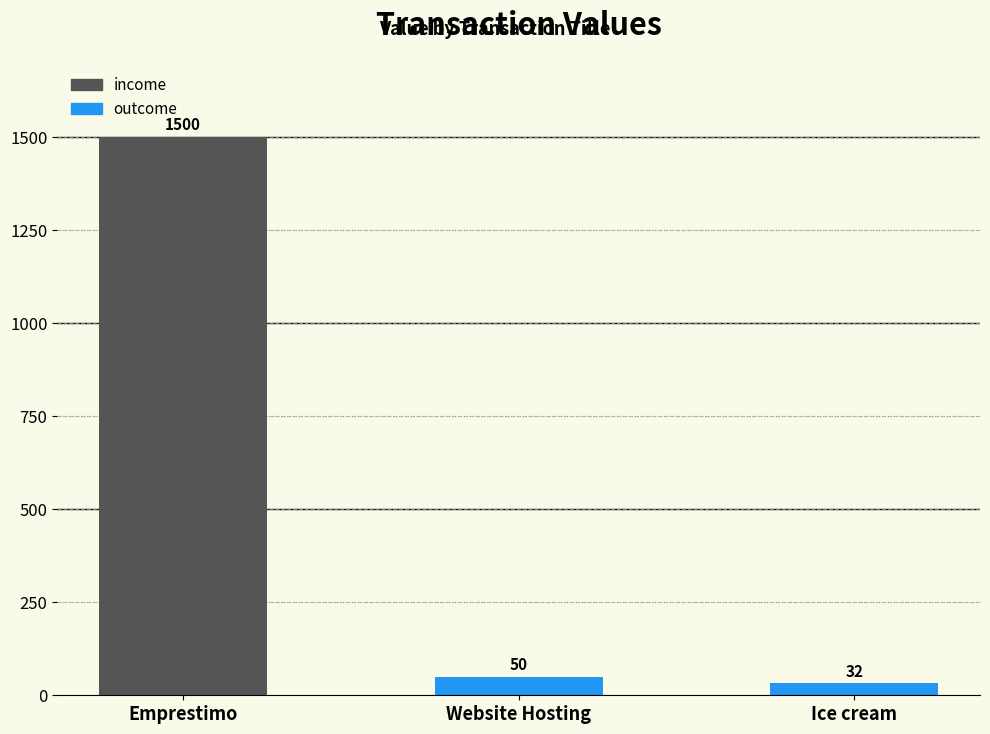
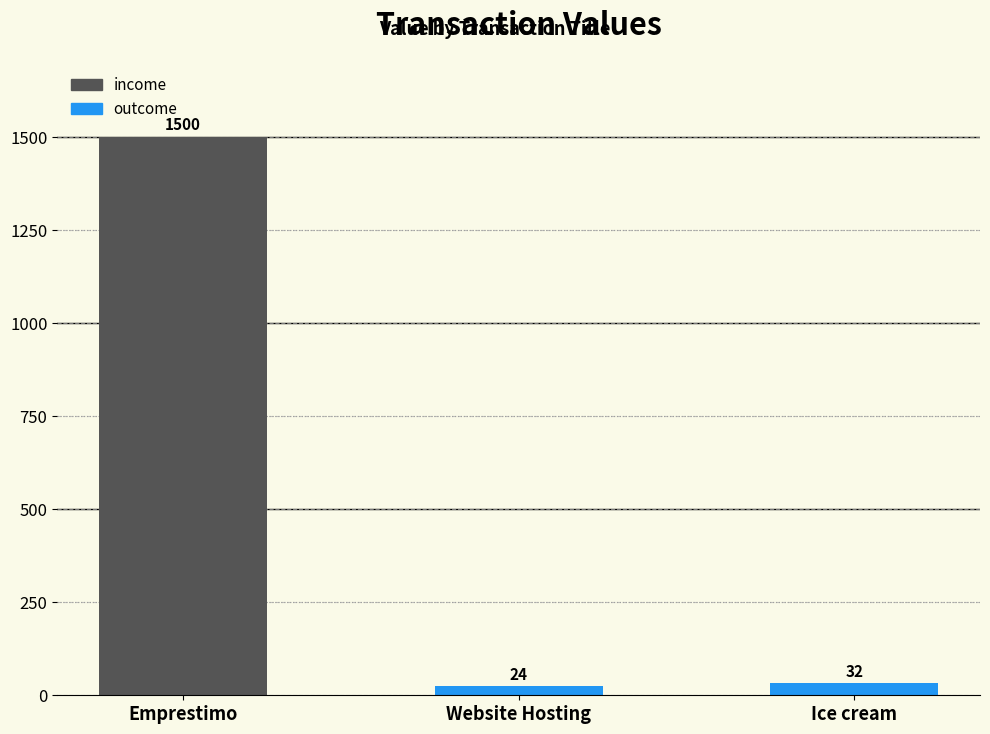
Website Hosting: 50 -> 24
